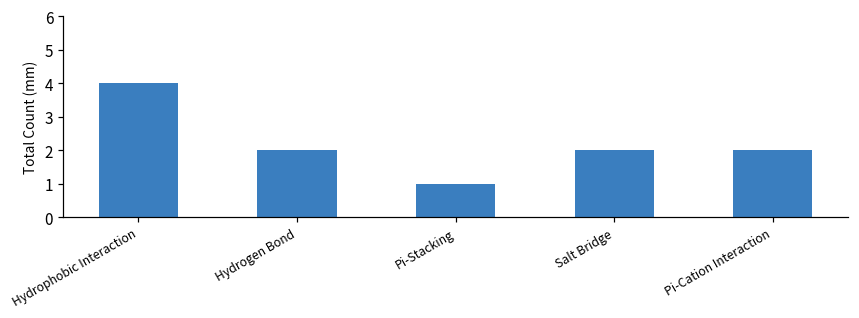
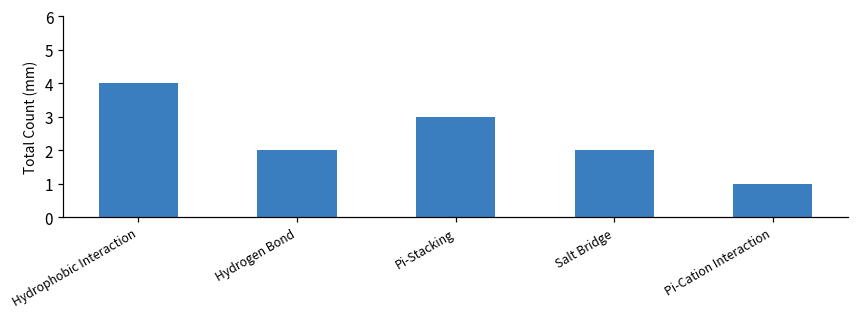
Pi-Stacking: 1 -> 3
Pi-Cation Interaction: 2 -> 1
